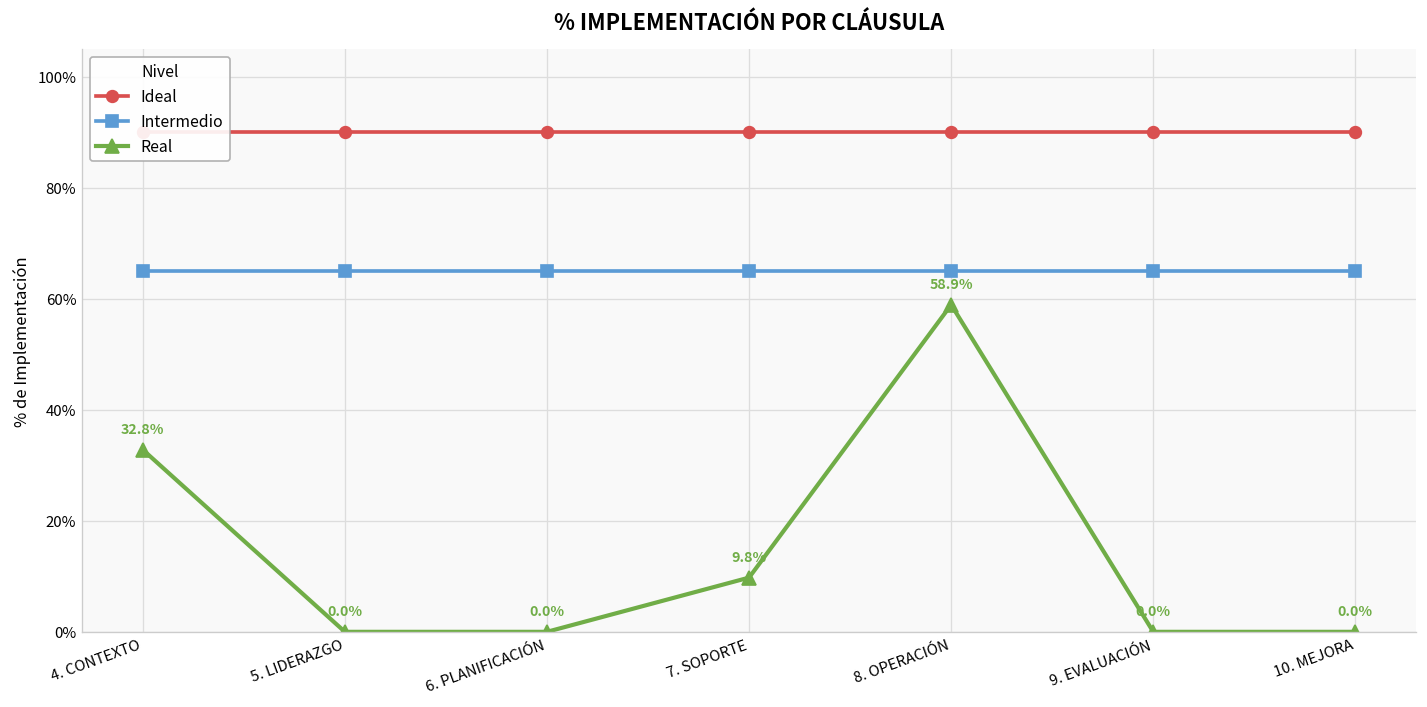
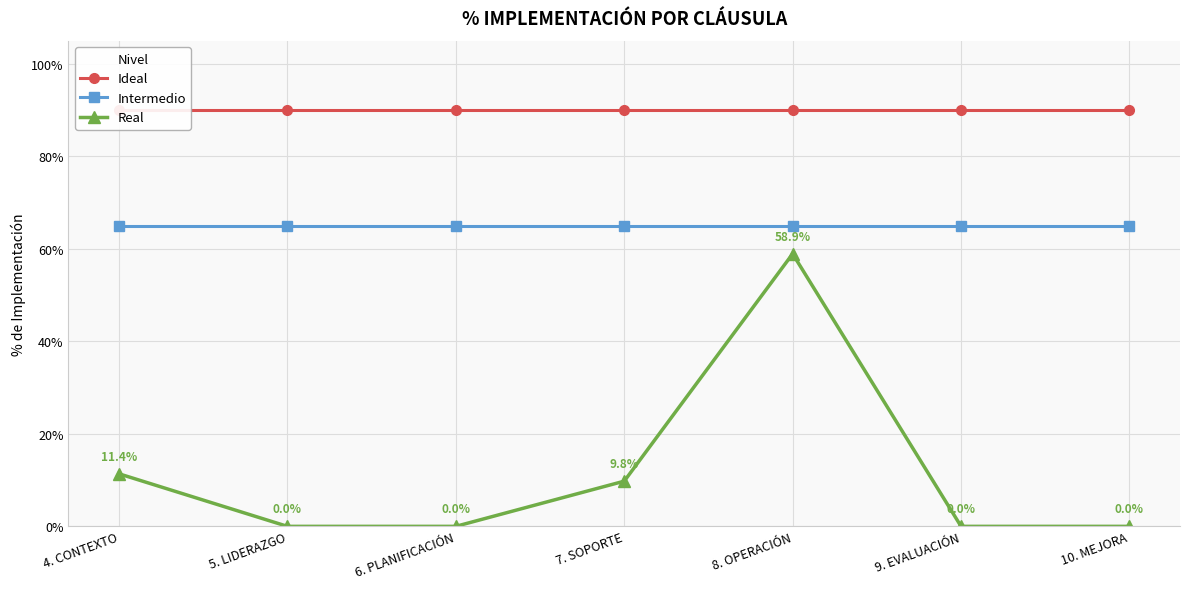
Real, 4. CONTEXTO: 32.8% -> 11.4%
